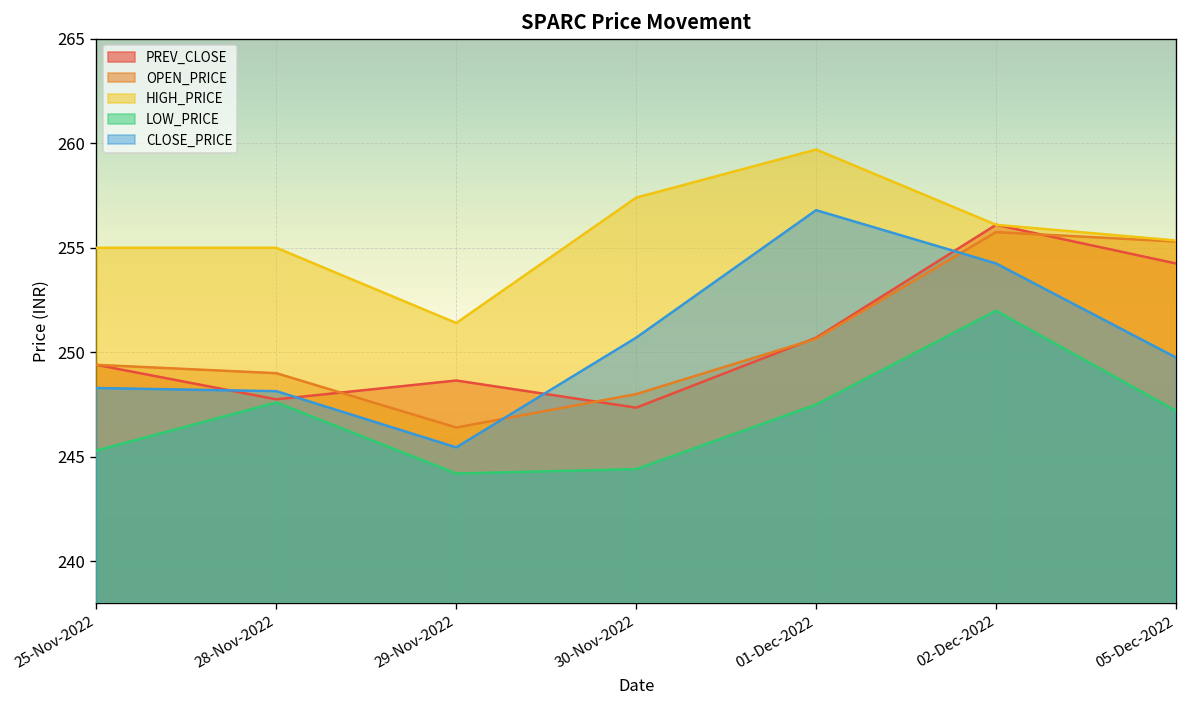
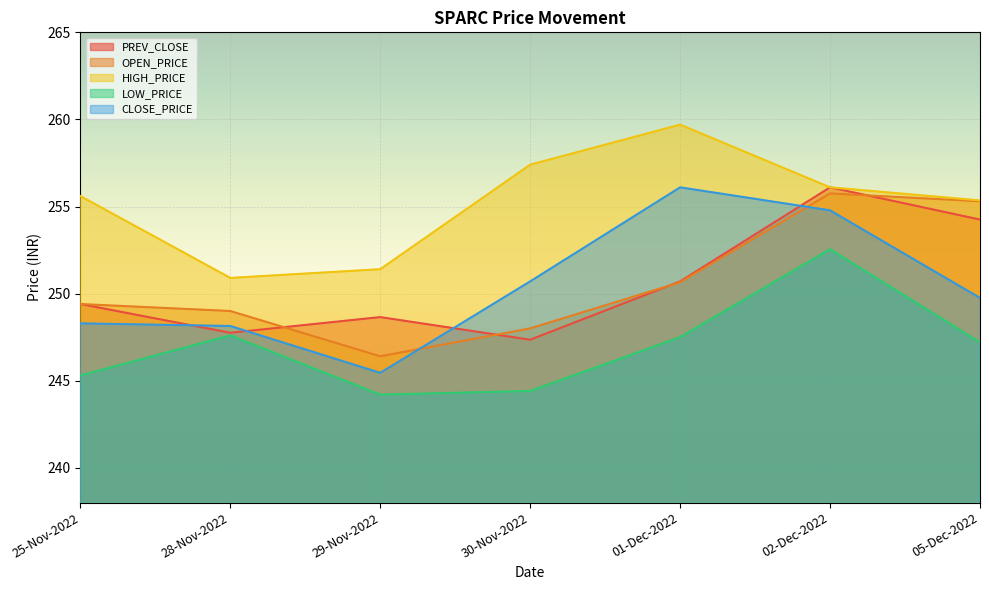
HIGH_PRICE, 25-Nov-2022: 255.0 -> 255.6
HIGH_PRICE, 28-Nov-2022: 255.0 -> 250.9
CLOSE_PRICE, 01-Dec-2022: 256.8 -> 256.1
LOW_PRICE, 02-Dec-2022: 252.0 -> 252.6
CLOSE_PRICE, 02-Dec-2022: 254.3 -> 254.8
